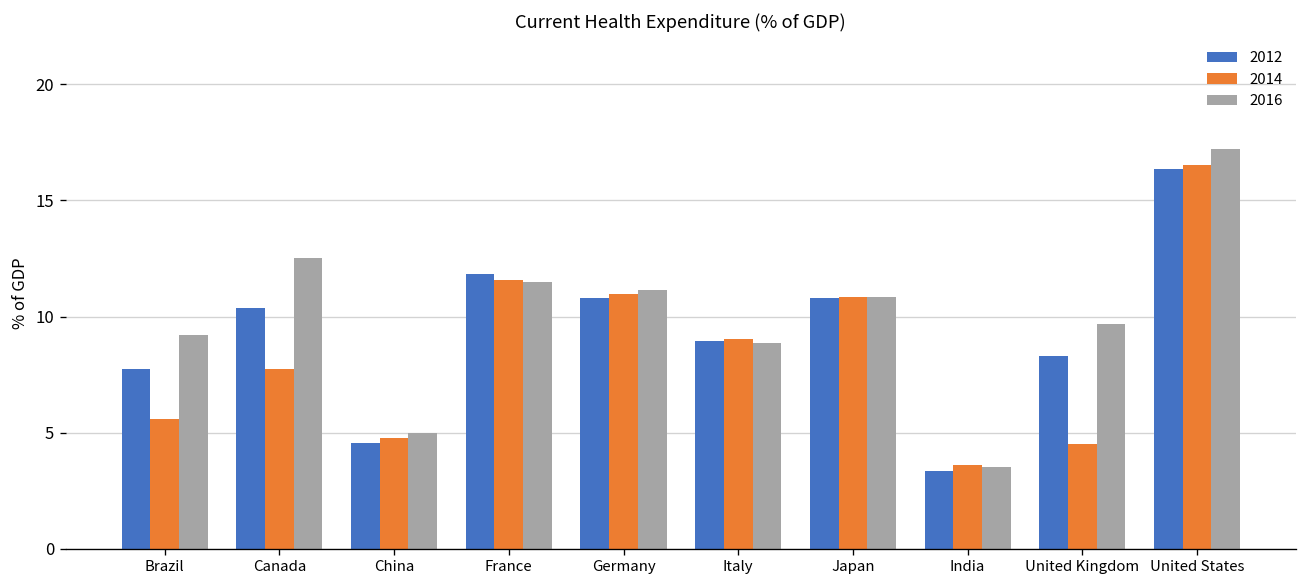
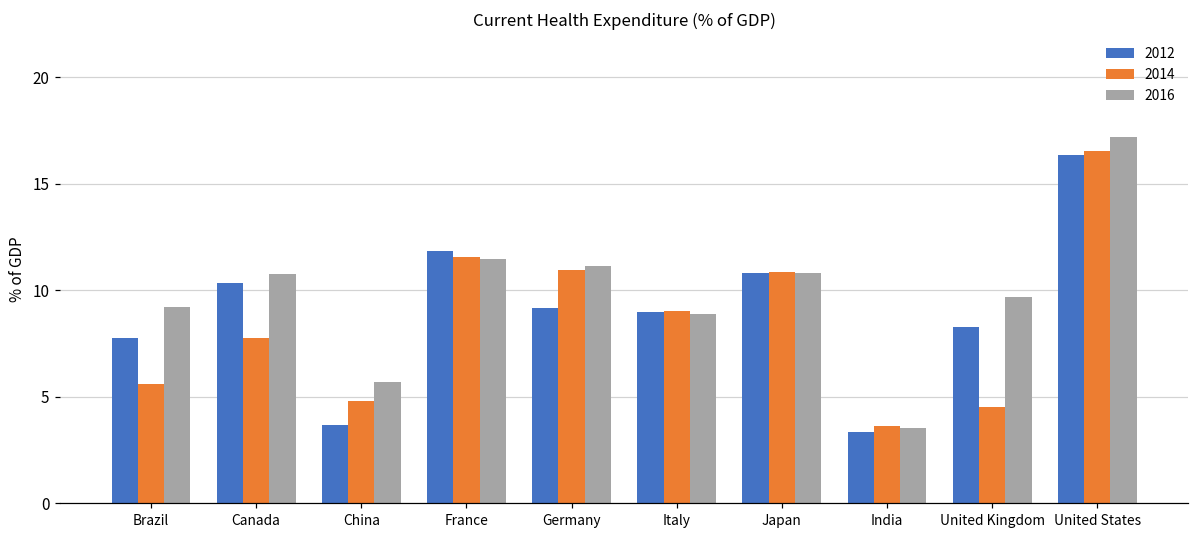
2016, Canada: 12.5 -> 10.7
2012, China: 4.5 -> 3.6
2016, China: 5.0 -> 5.7
2012, Germany: 10.8 -> 9.2
